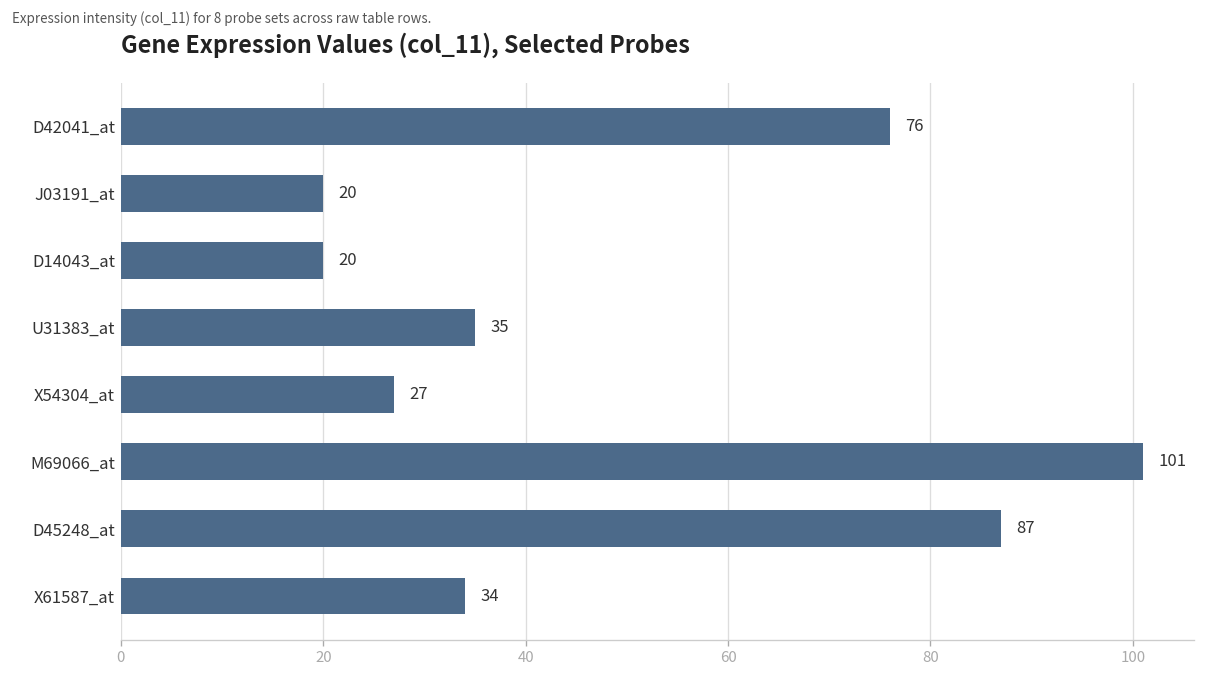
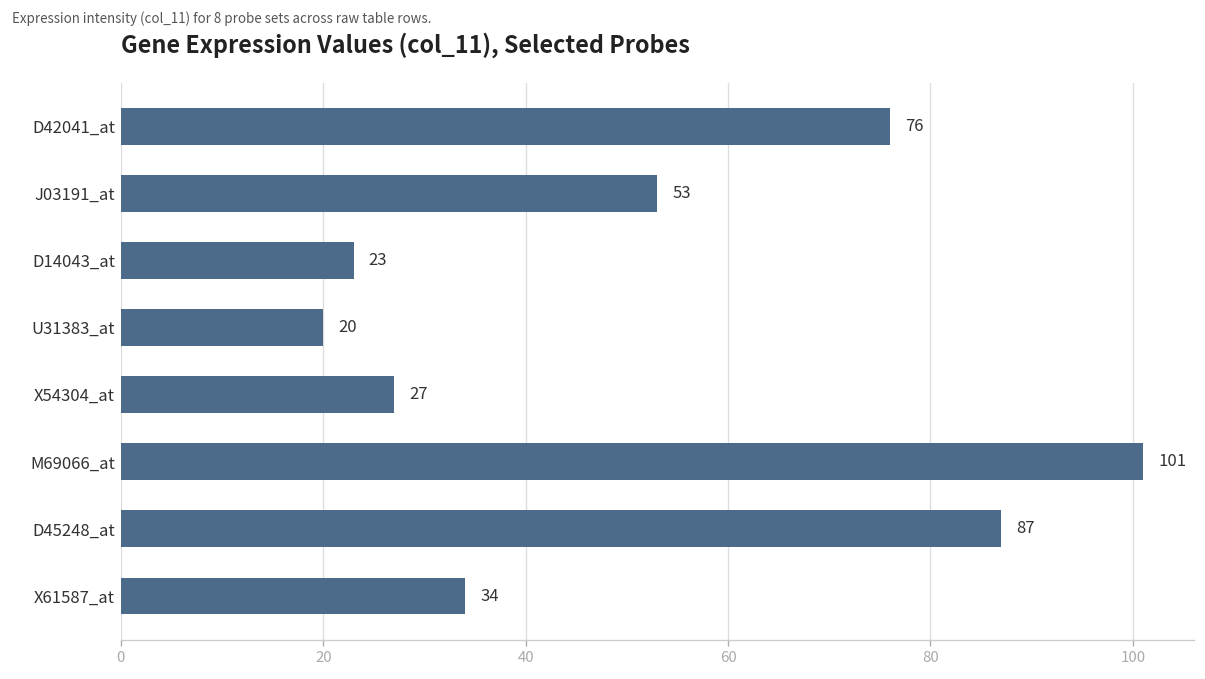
J03191_at: 20 -> 53
D14043_at: 20 -> 23
U31383_at: 35 -> 20
